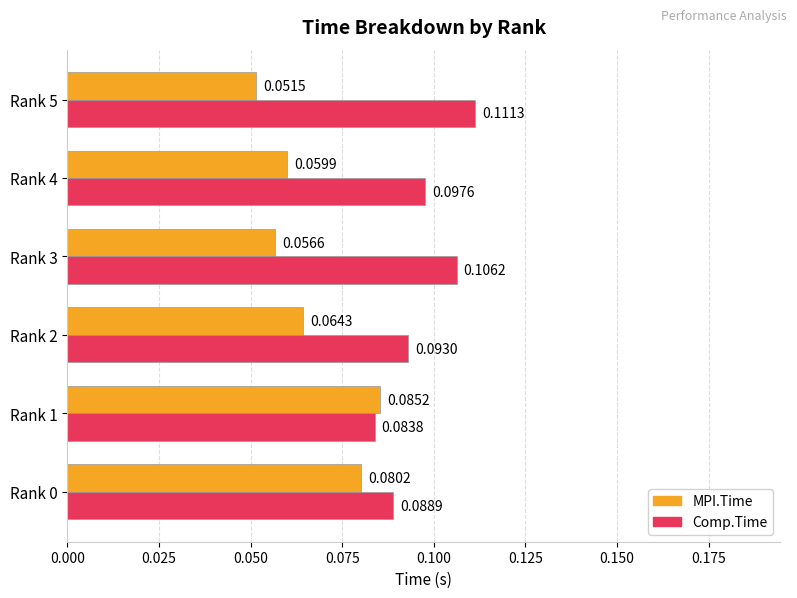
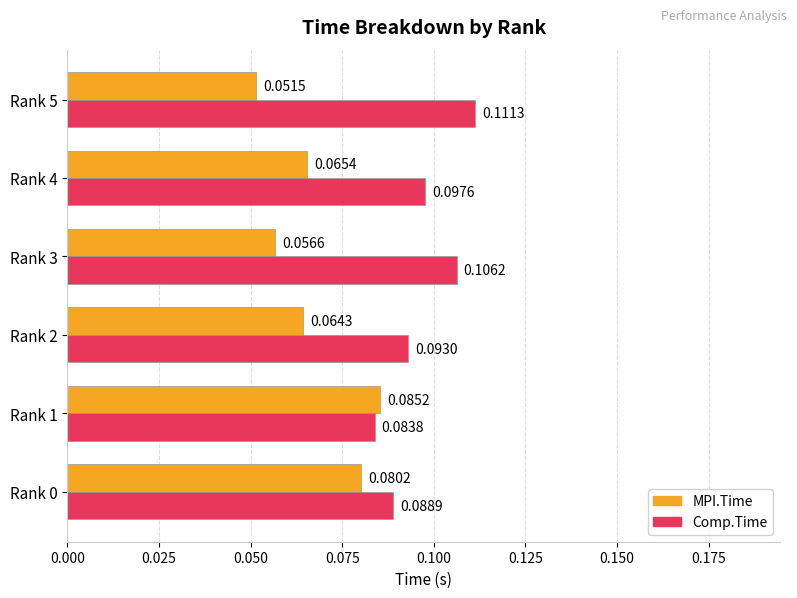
MPI.Time, Rank 4: 0.0599 -> 0.0654
